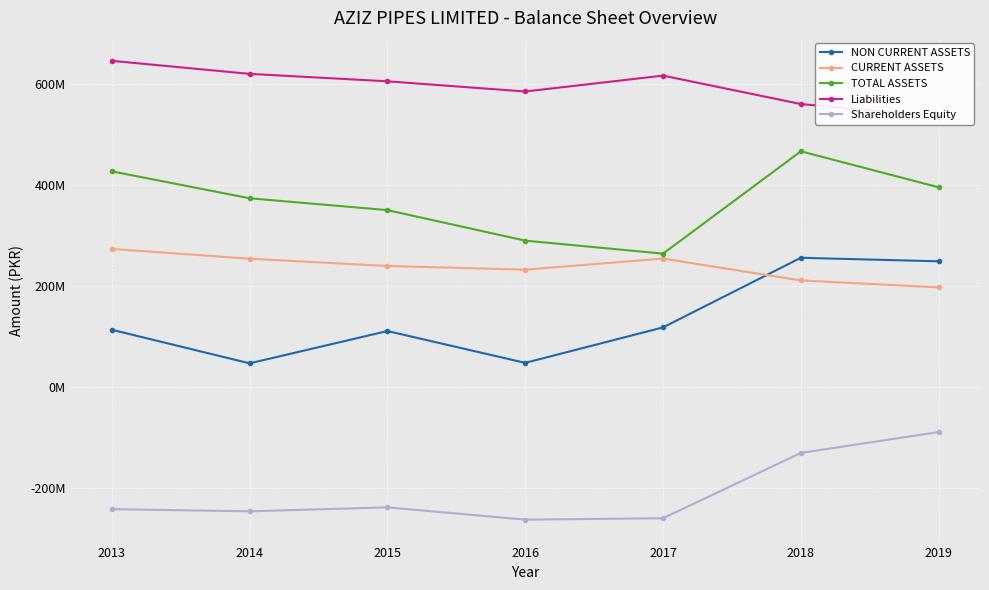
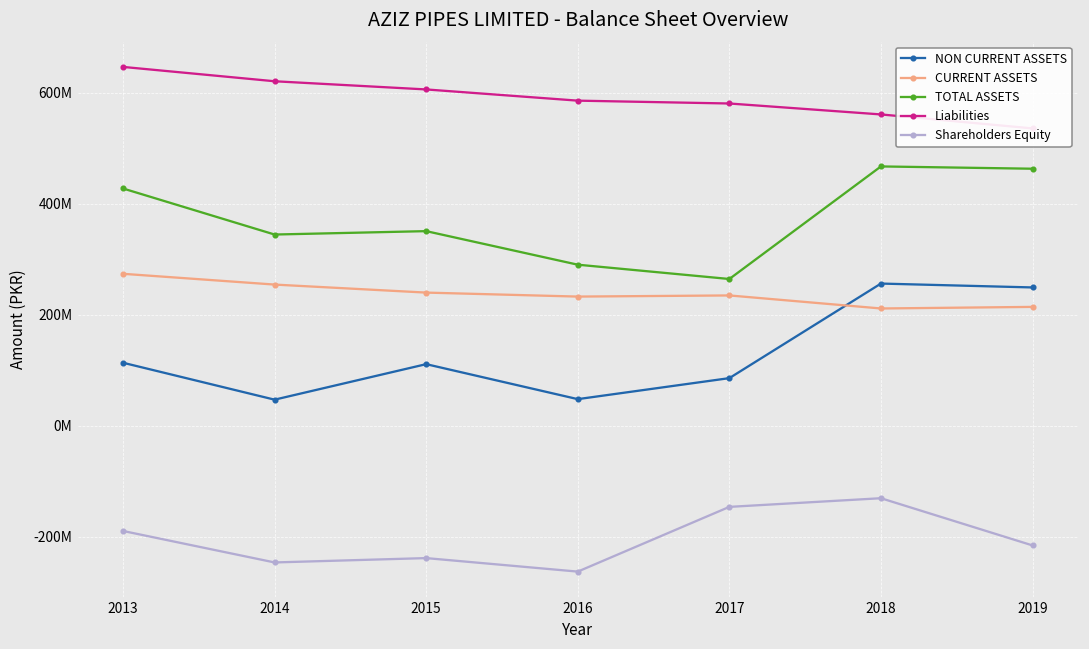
Shareholders Equity, 2013: -240000000 -> -190000000
TOTAL ASSETS, 2014: 370000000 -> 340000000
NON CURRENT ASSETS, 2017: 120000000 -> 90000000
CURRENT ASSETS, 2017: 250000000 -> 230000000
Liabilities, 2017: 620000000 -> 580000000
Shareholders Equity, 2017: -260000000 -> -150000000
CURRENT ASSETS, 2019: 200000000 -> 210000000
TOTAL ASSETS, 2019: 400000000 -> 460000000
Shareholders Equity, 2019: -90000000 -> -220000000
